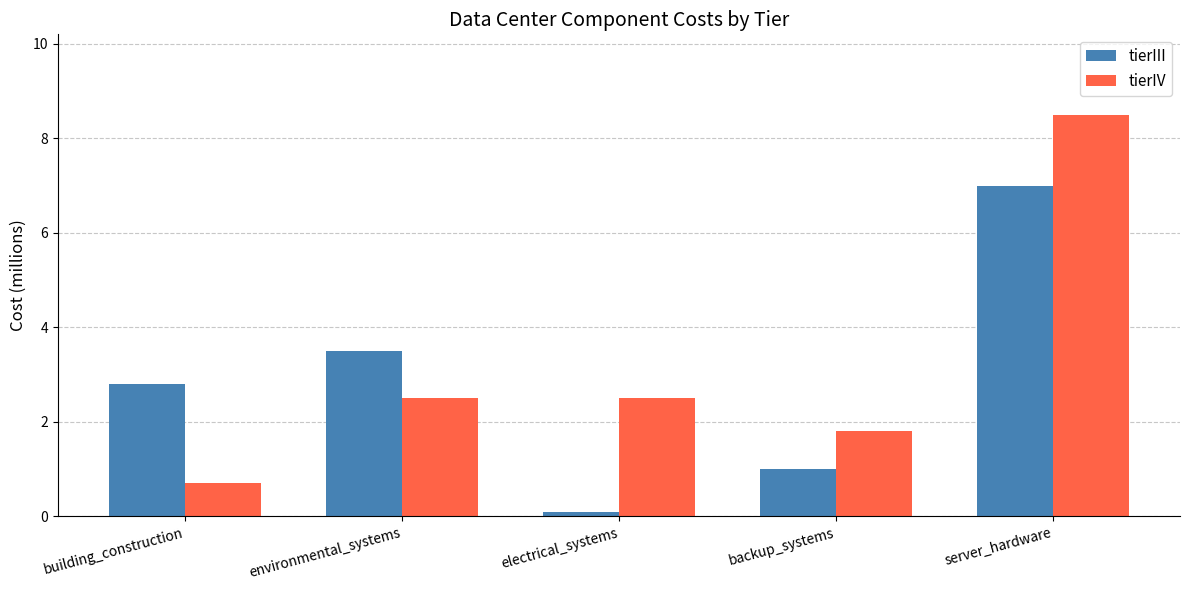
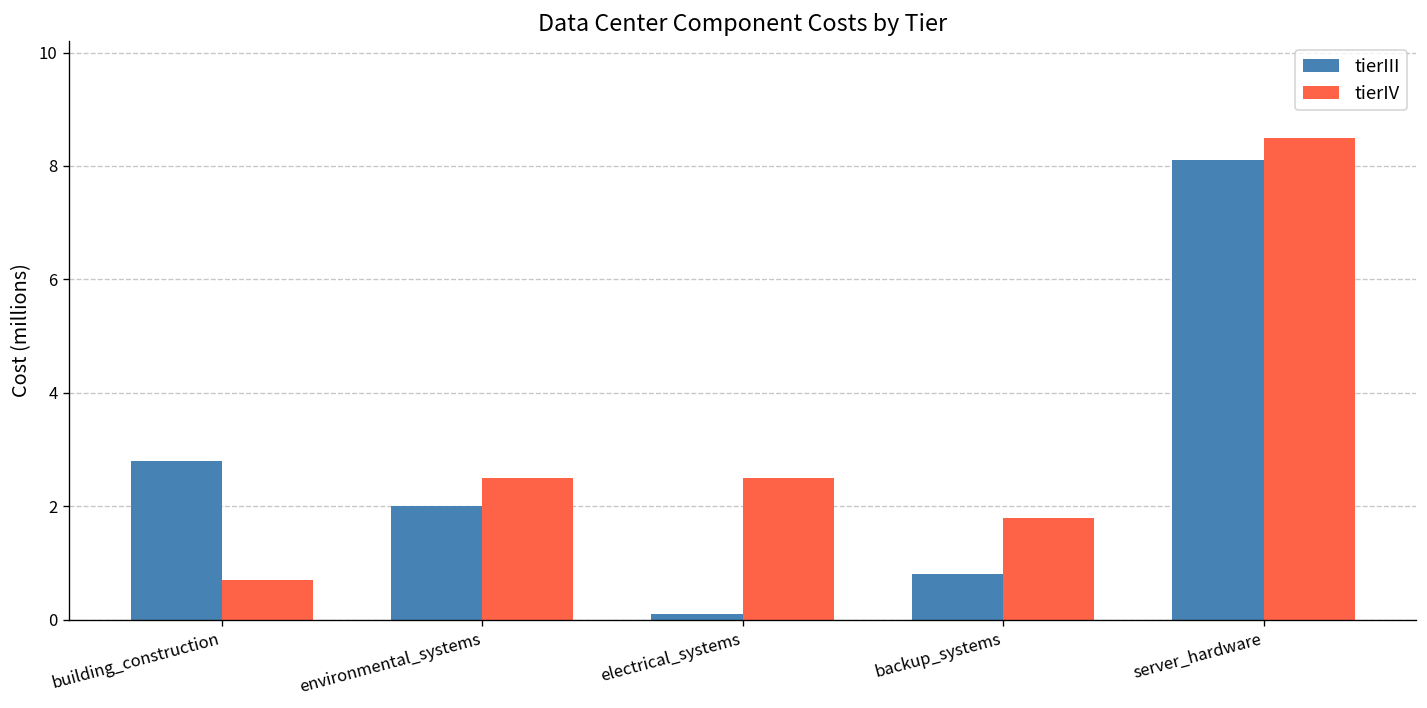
tierIII, environmental_systems: 3.5 -> 2.0
tierIII, backup_systems: 1.0 -> 0.8
tierIII, server_hardware: 7.0 -> 8.1
